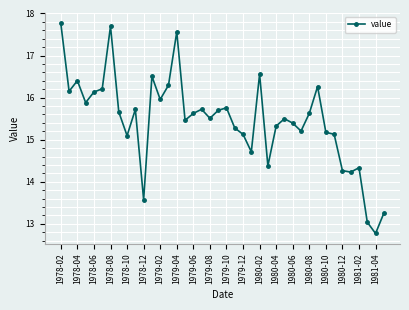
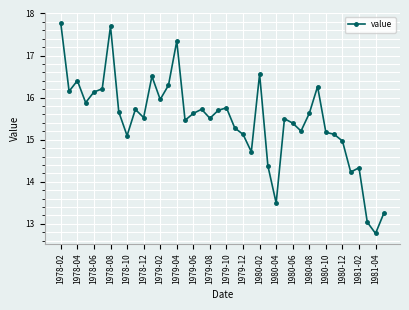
1978-12: 13.6 -> 15.5
1979-04: 17.6 -> 17.3
1980-04: 15.3 -> 13.5
1980-12: 14.3 -> 15.0
